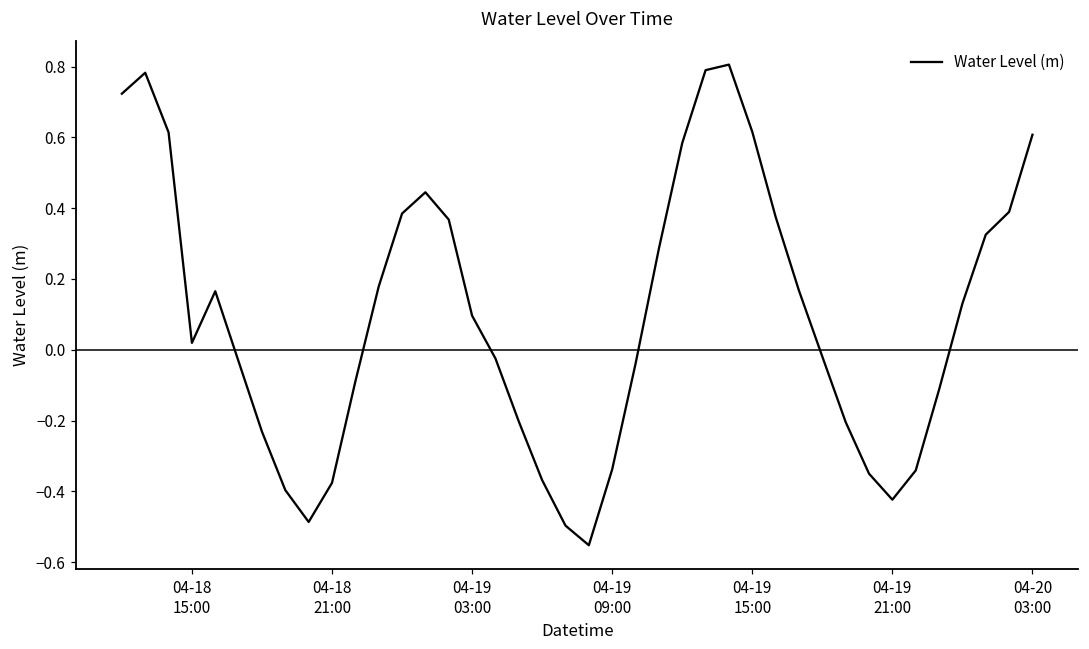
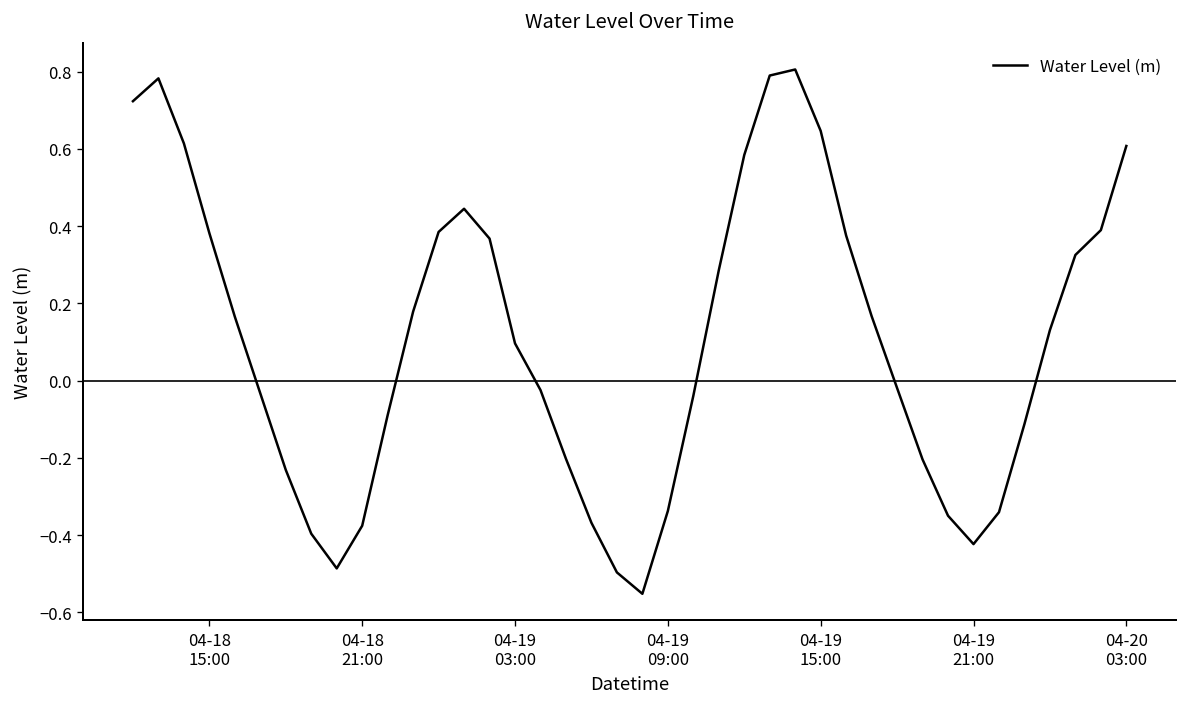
04-18 15:00: 0.02 -> 0.38
04-19 15:00: 0.62 -> 0.65
